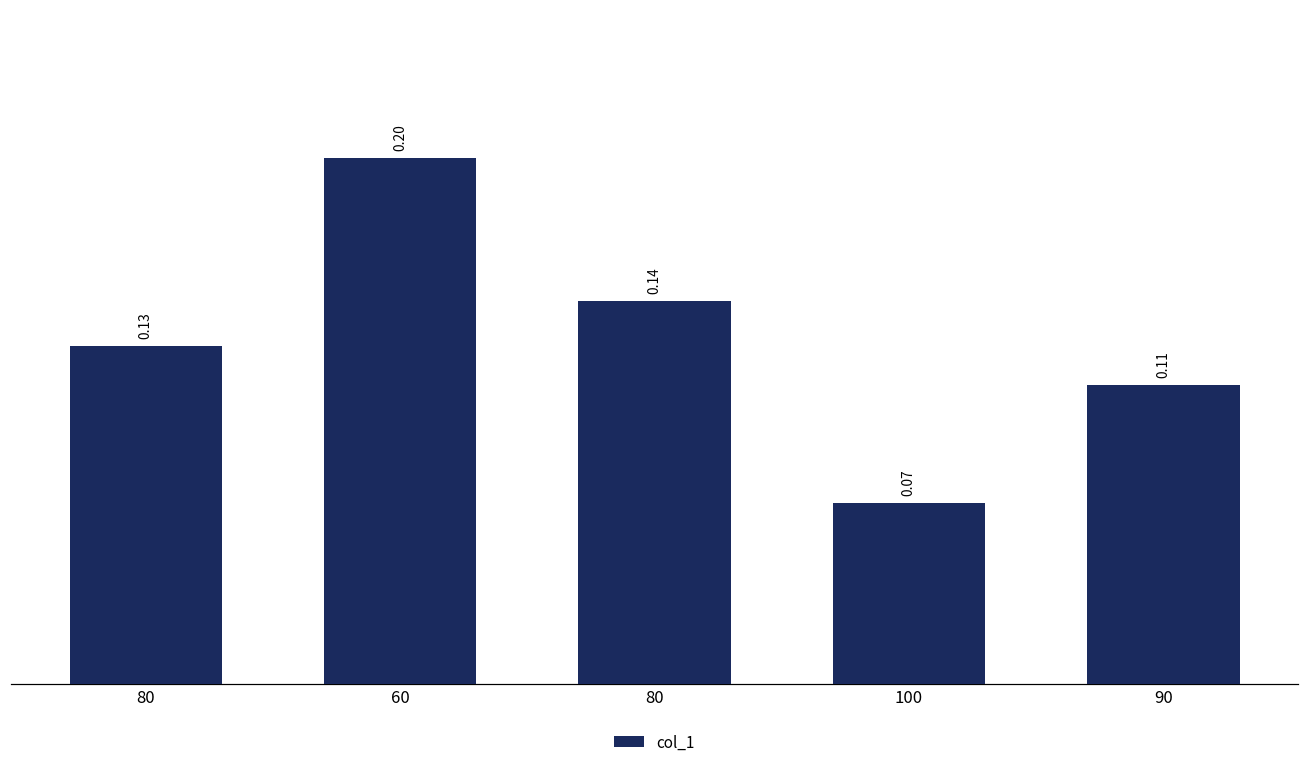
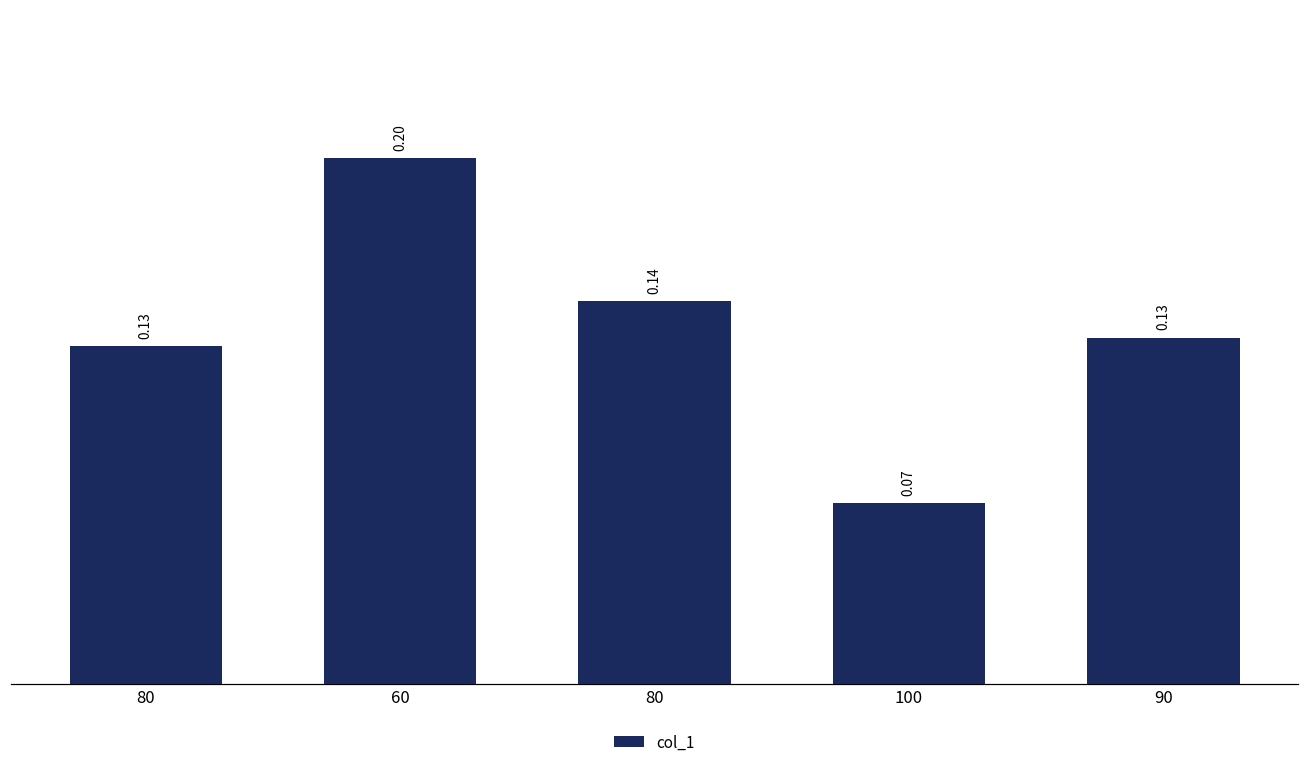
90: 0.11 -> 0.13
